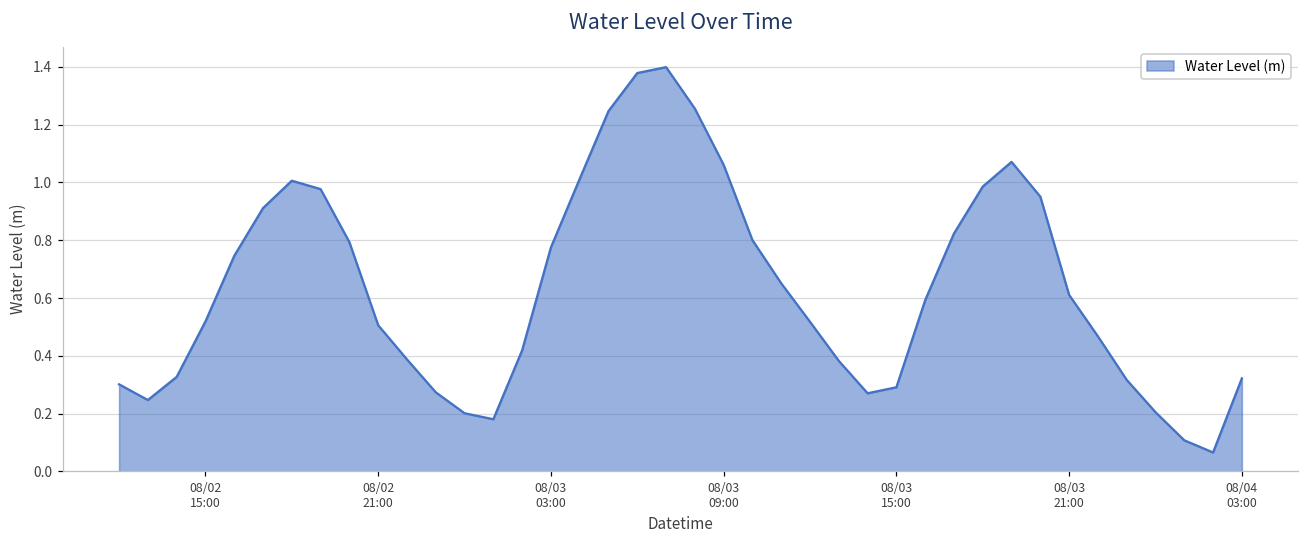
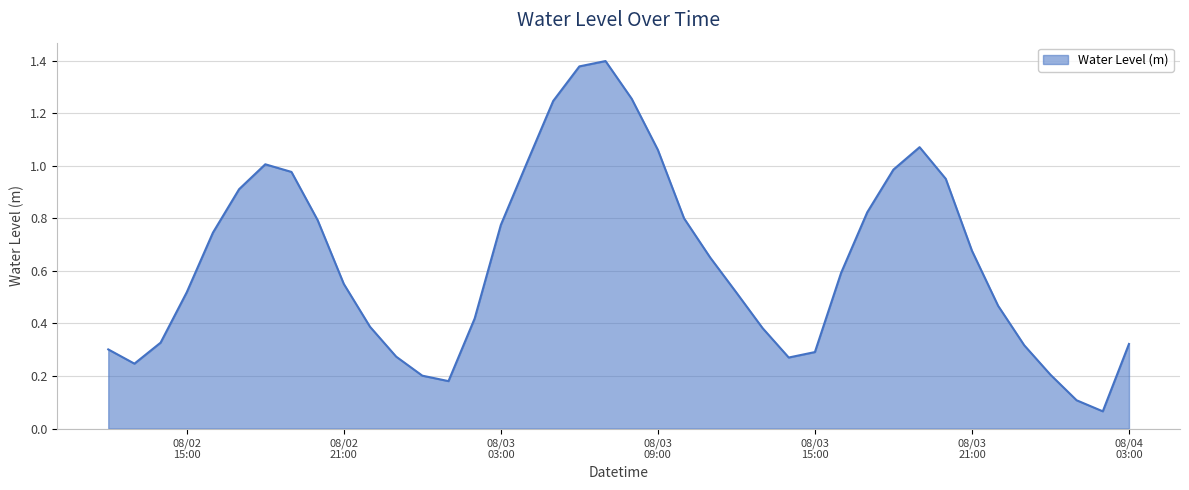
08/02 21:00: 0.51 -> 0.55
08/03 21:00: 0.61 -> 0.68
